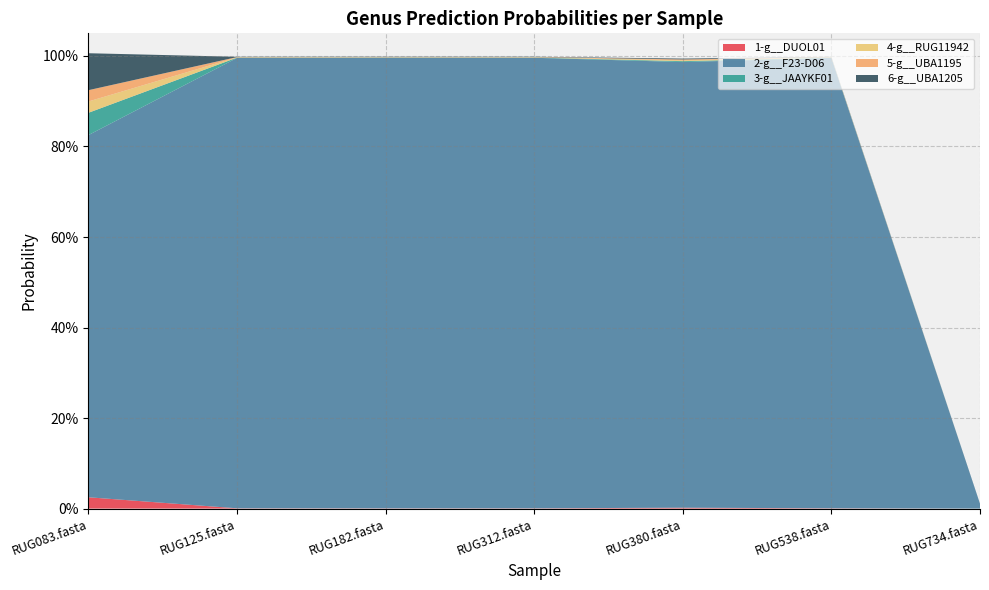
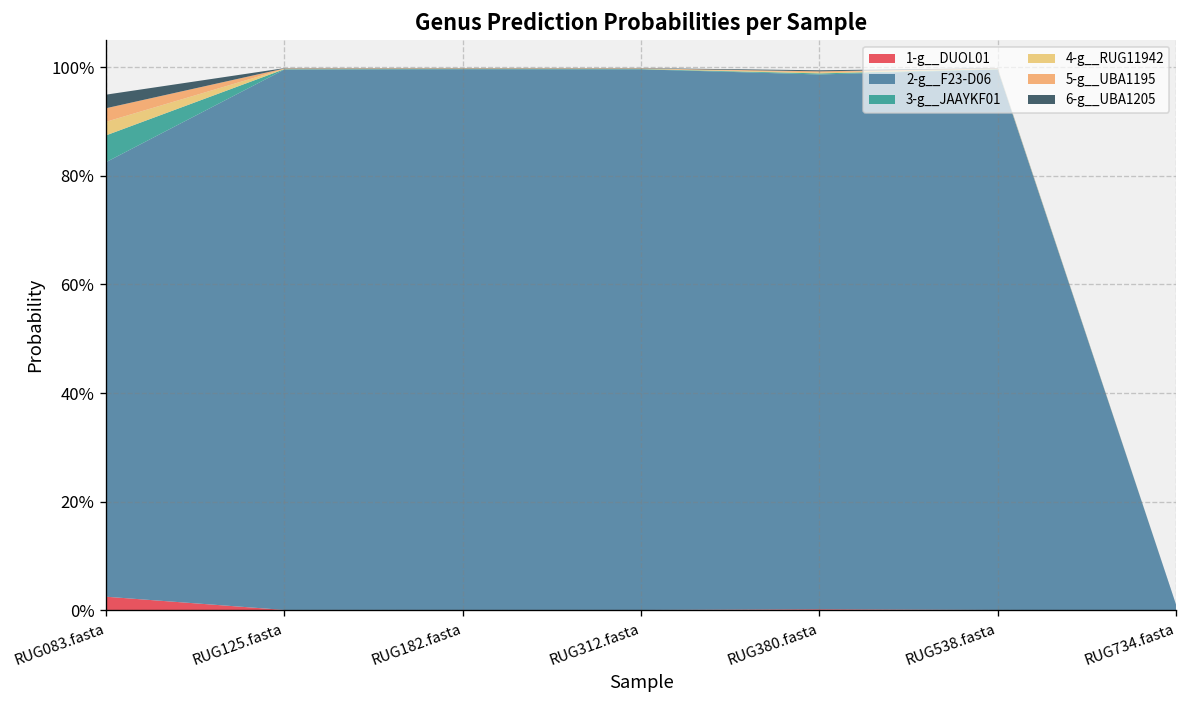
6-g__UBA1205, RUG083.fasta: 8% -> 2%
